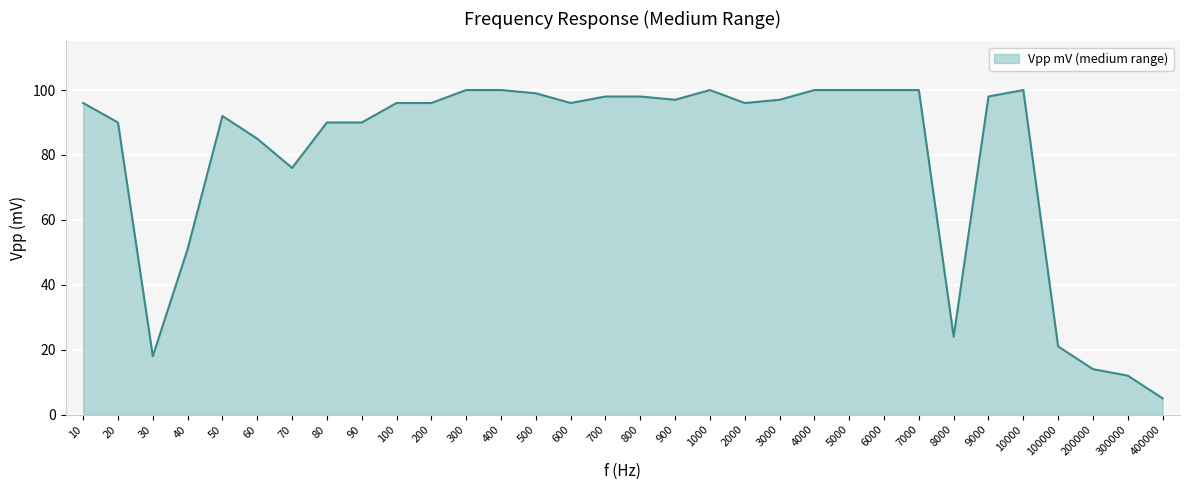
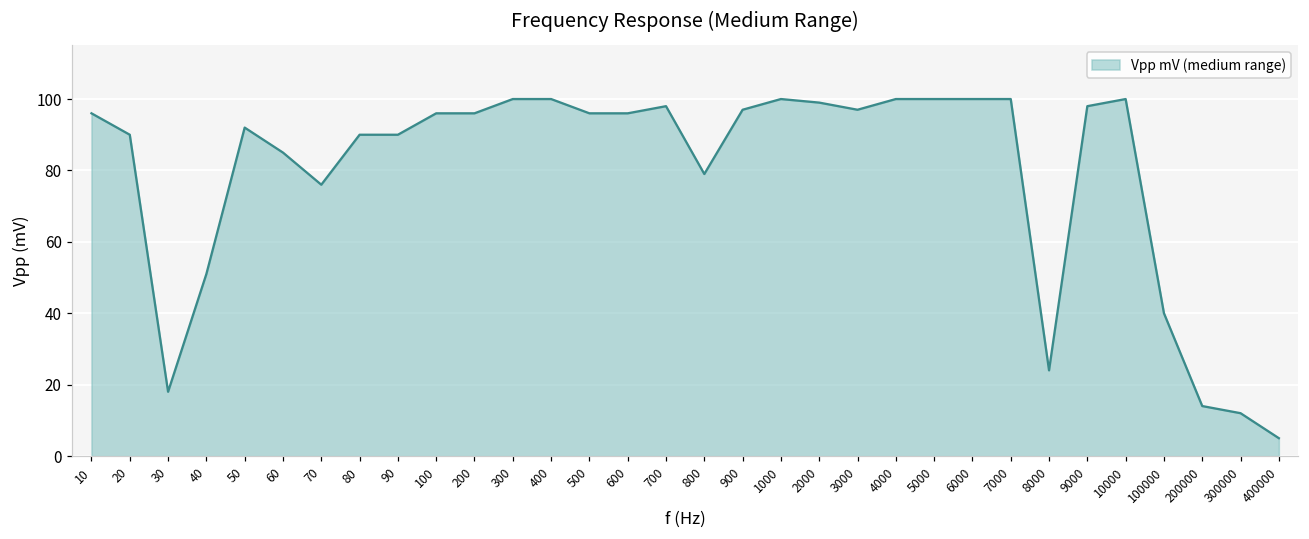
500: 99 -> 96
800: 98 -> 79
2000: 96 -> 99
100000: 21 -> 40
